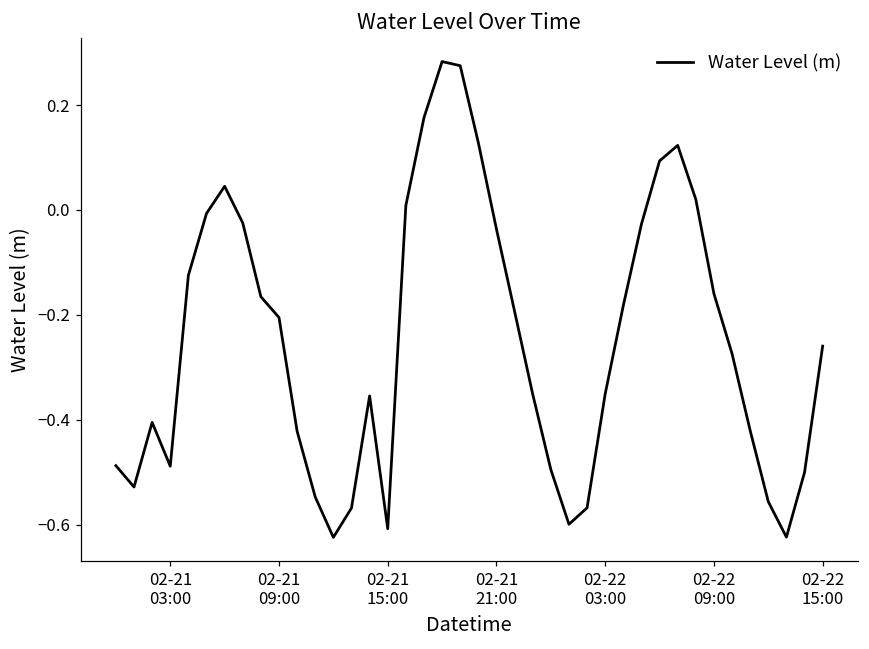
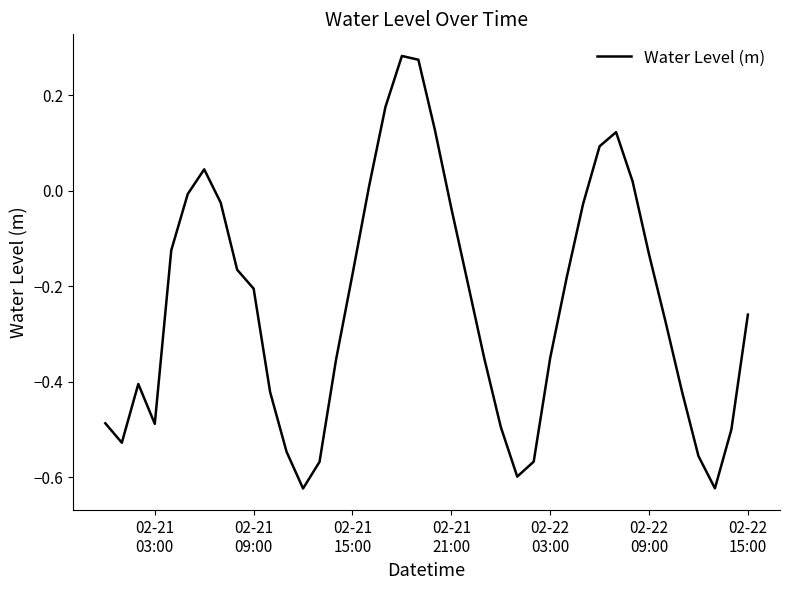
02-21 15:00: -0.61 -> -0.18
02-22 09:00: -0.16 -> -0.13
